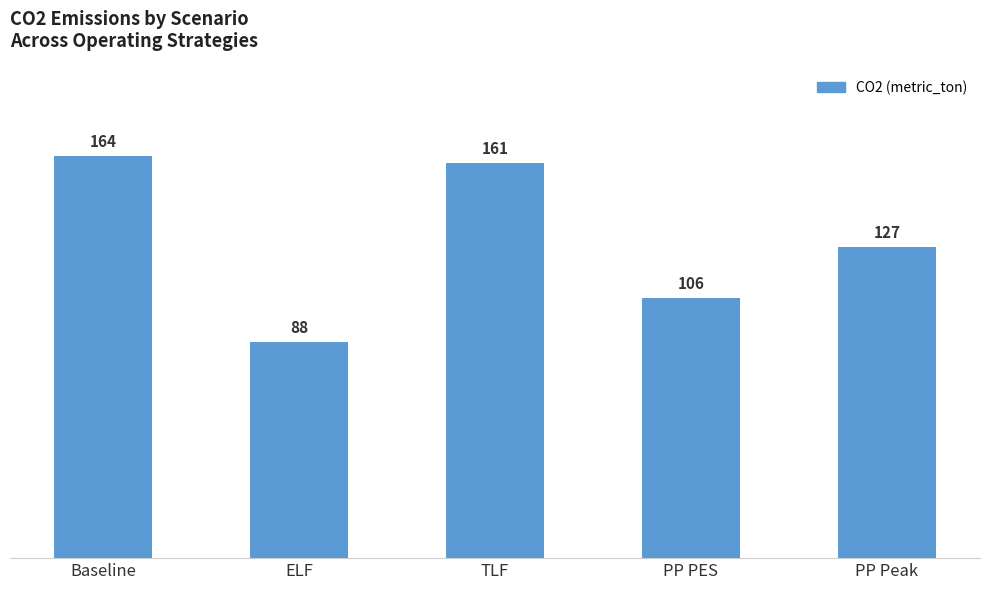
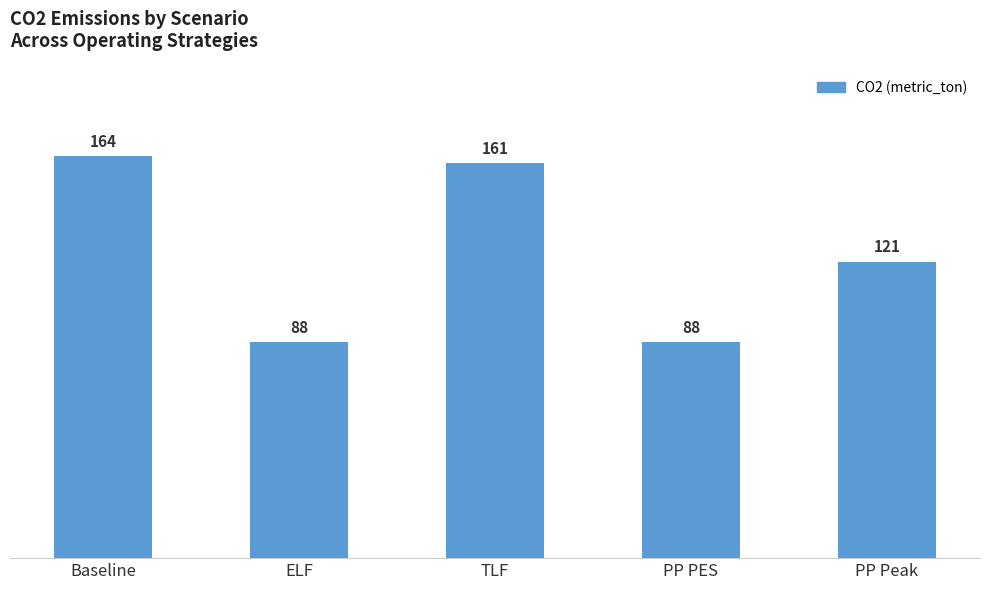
PP PES: 106 -> 88
PP Peak: 127 -> 121
